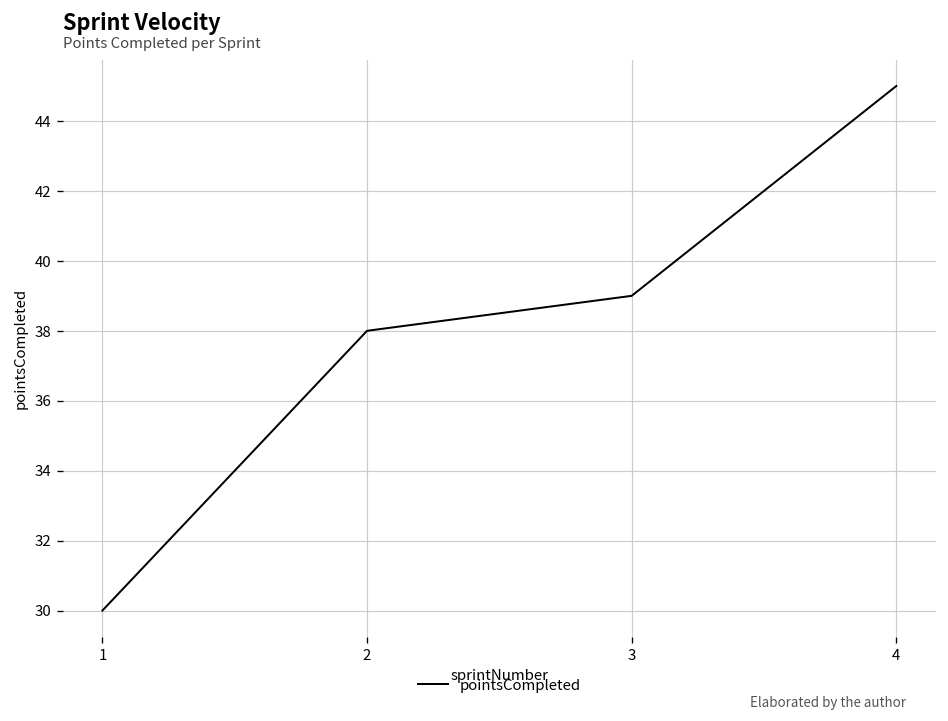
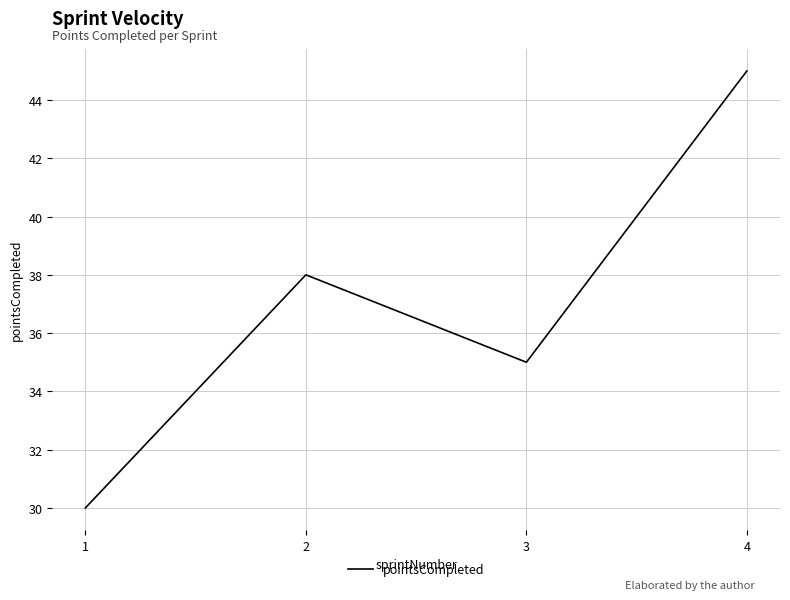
3: 39 -> 35
